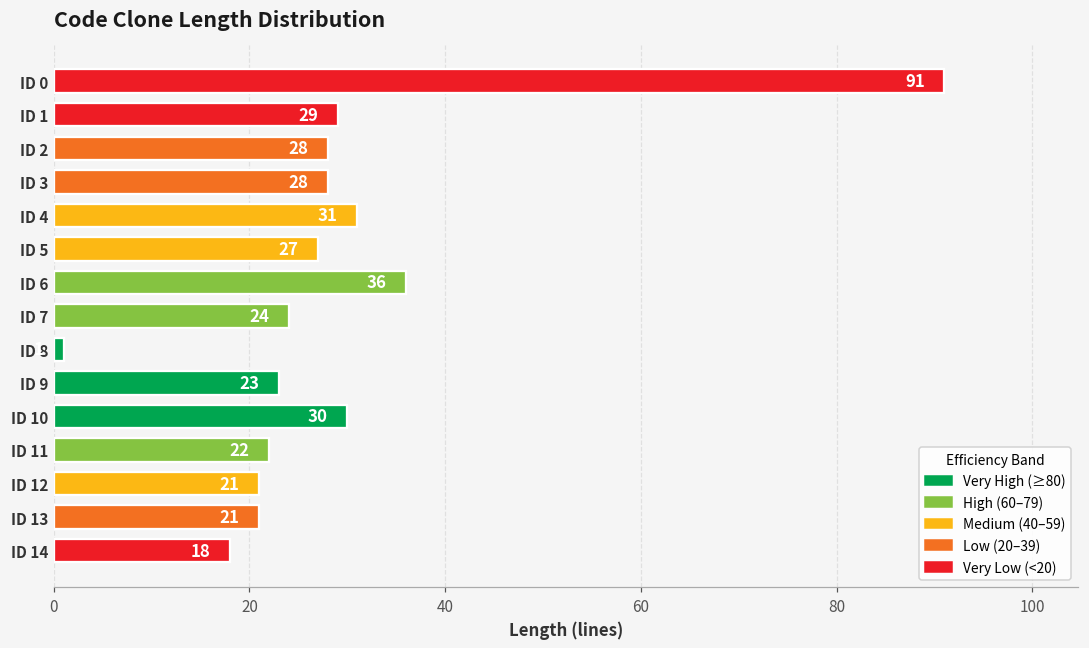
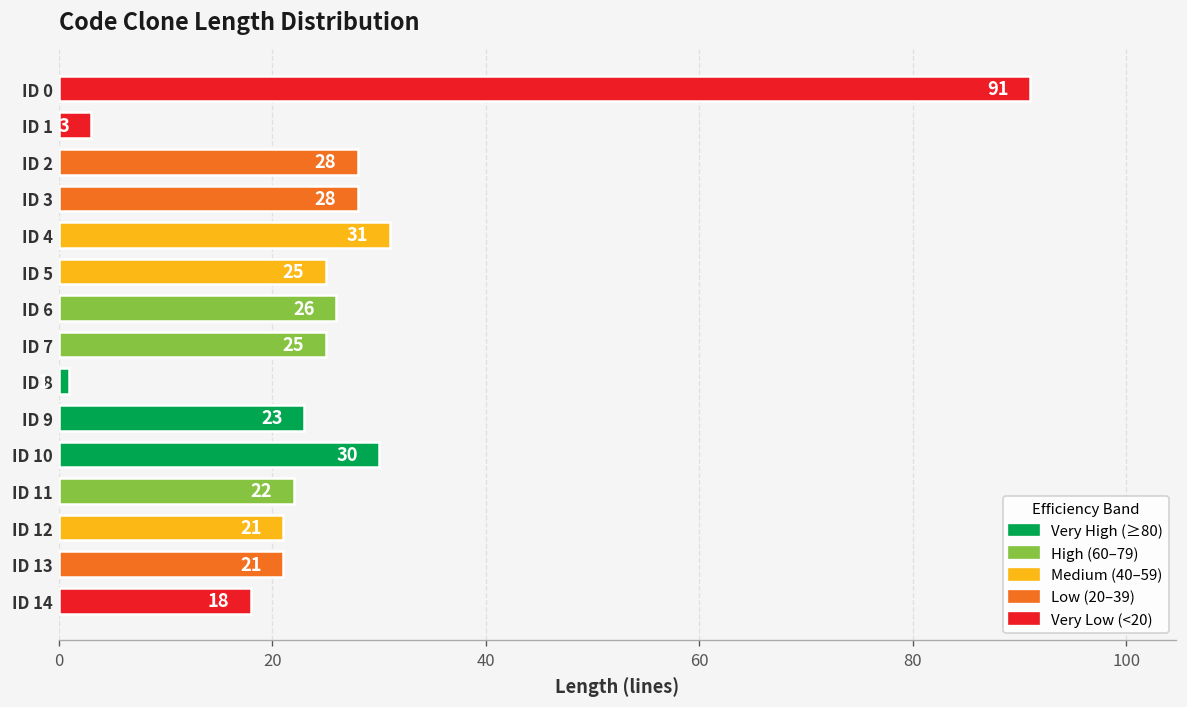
ID 1: 29 -> 3
ID 5: 27 -> 25
ID 6: 36 -> 26
ID 7: 24 -> 25
